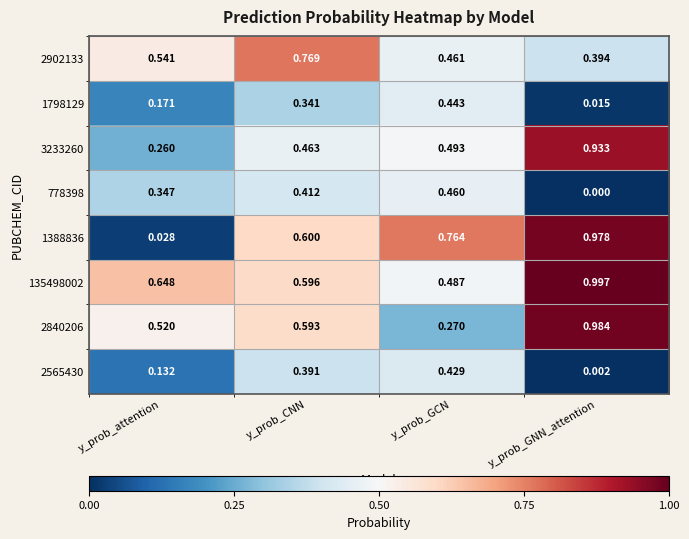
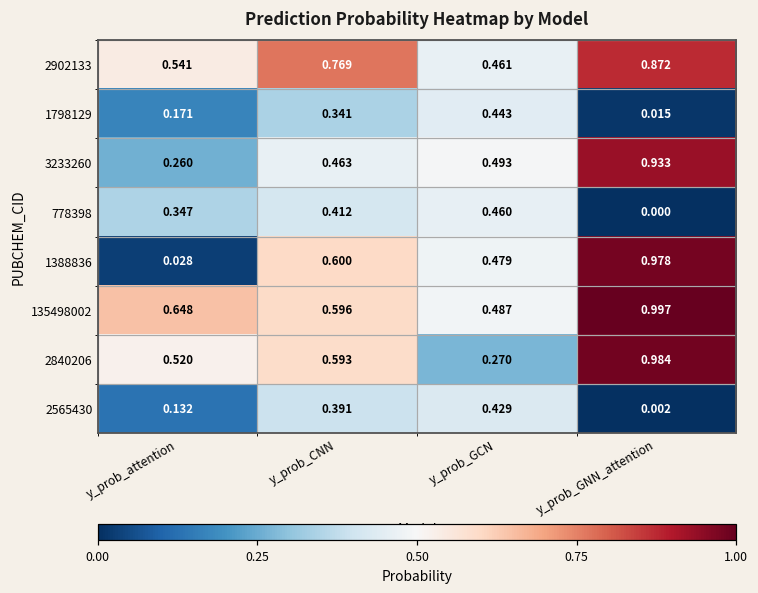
2902133, y_prob_GNN_attention: 0.394 -> 0.872
1388836, y_prob_GCN: 0.764 -> 0.479
